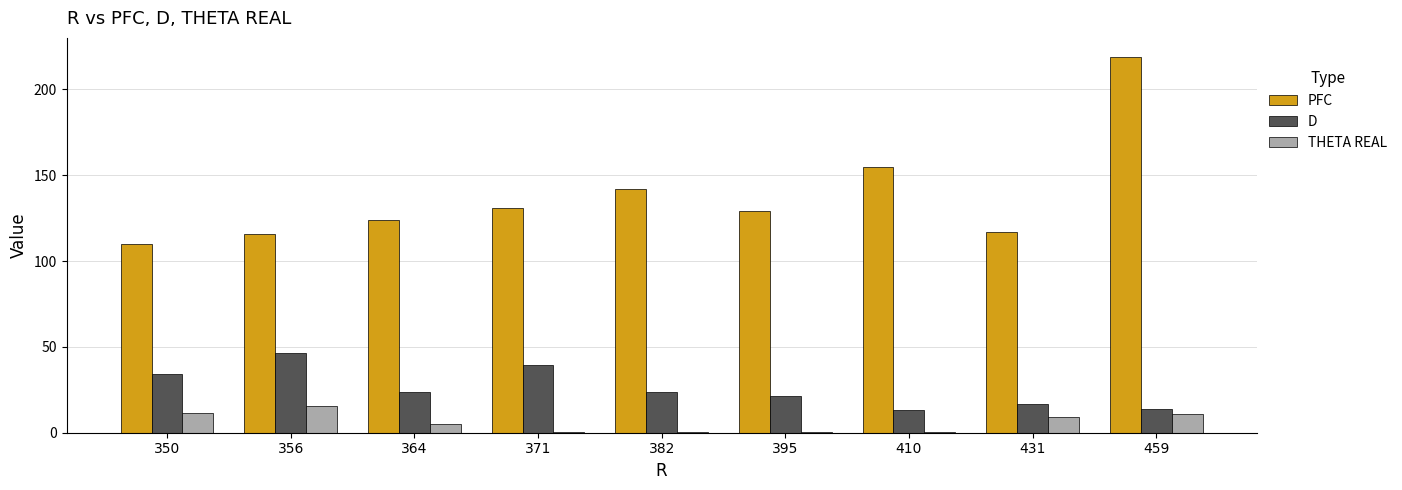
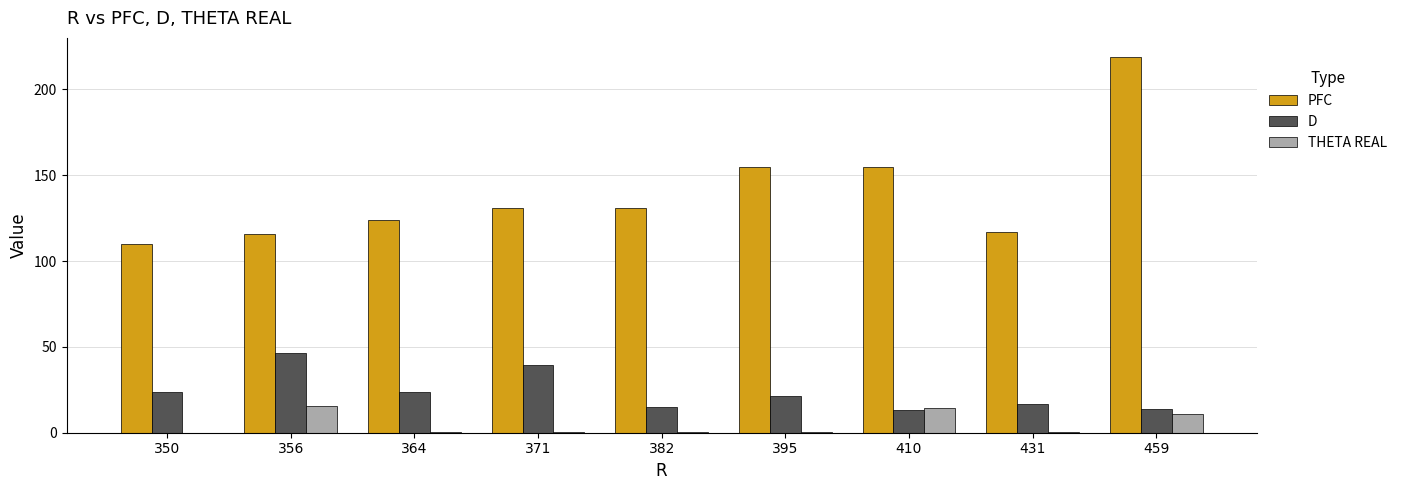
D, 350: 34 -> 24
THETA REAL, 350: 11 -> 0
THETA REAL, 364: 5 -> 0
PFC, 382: 142 -> 131
D, 382: 24 -> 15
PFC, 395: 129 -> 155
THETA REAL, 410: 0 -> 14
THETA REAL, 431: 9 -> 0
